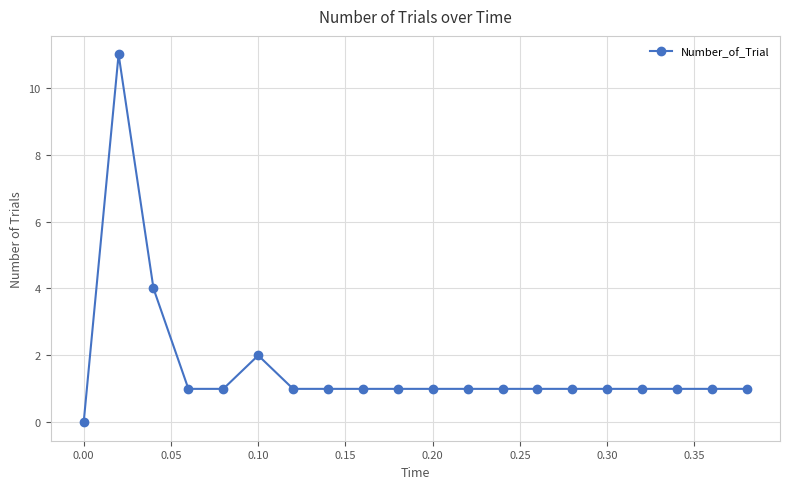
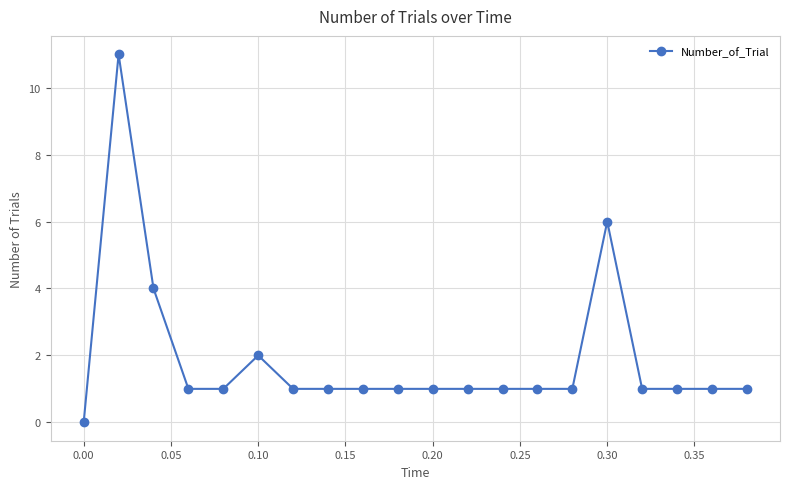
0.30: 1 -> 6
